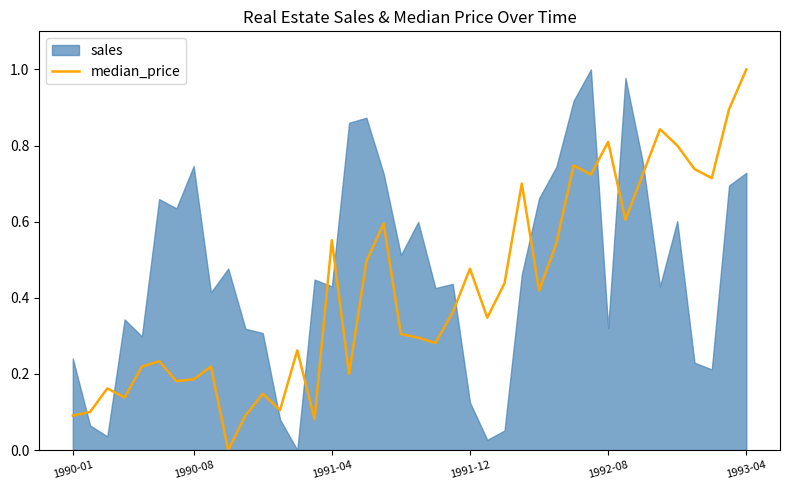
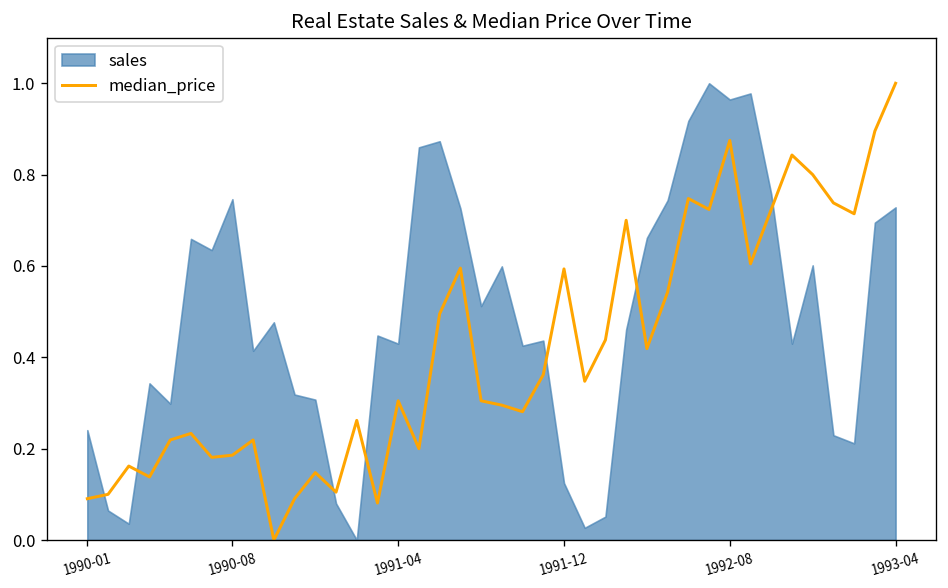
median_price, 1991-04: 0.55 -> 0.30
median_price, 1991-12: 0.48 -> 0.59
median_price, 1992-08: 0.81 -> 0.87
sales, 1992-08: 0.32 -> 0.96
